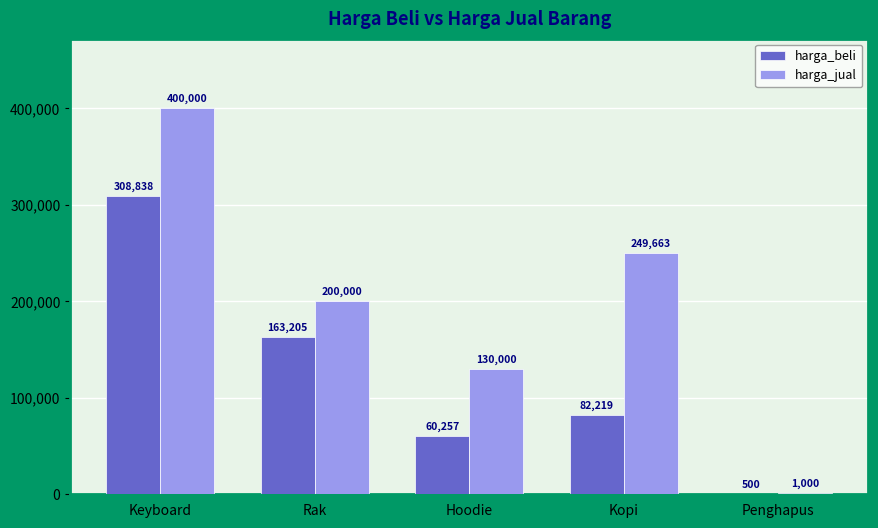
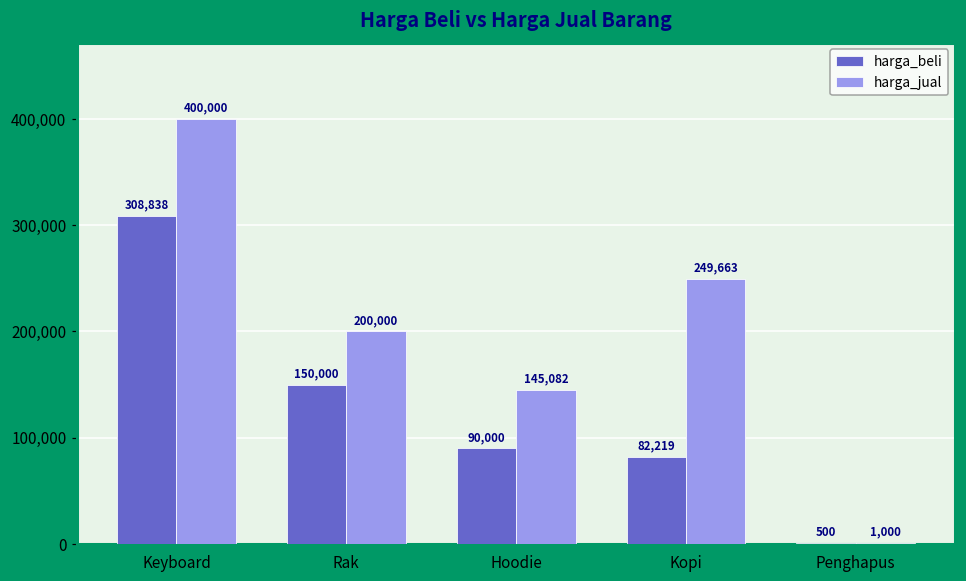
harga_beli, Rak: 163,205 -> 150,000
harga_beli, Hoodie: 60,257 -> 90,000
harga_jual, Hoodie: 130,000 -> 145,082
